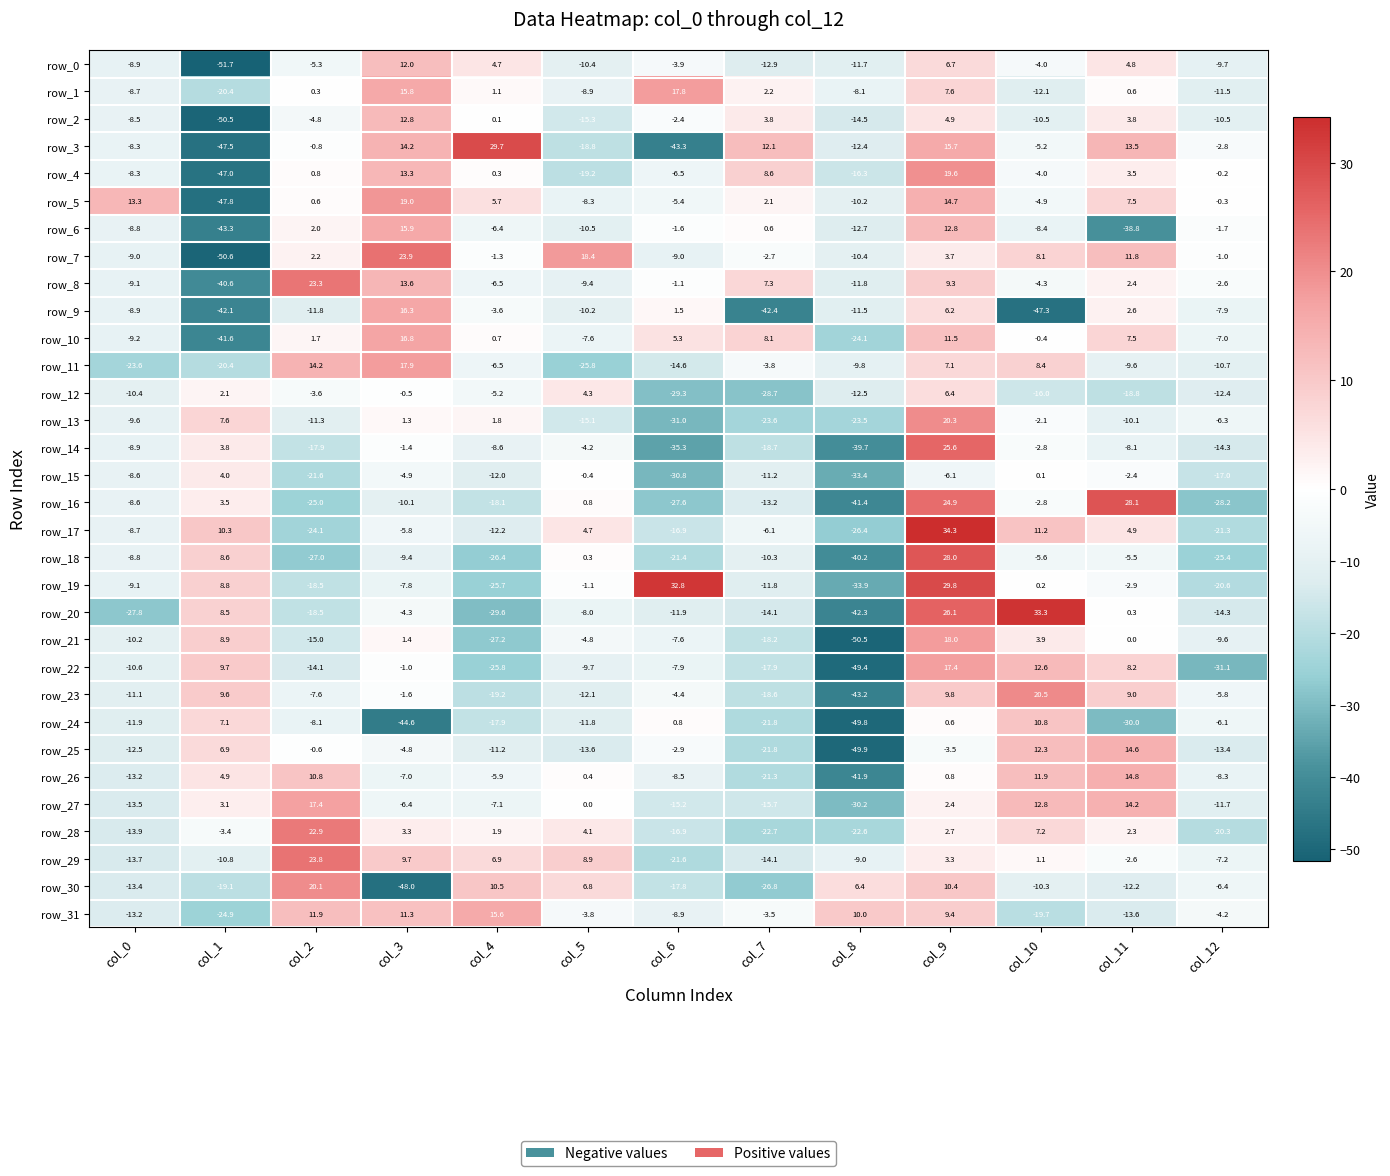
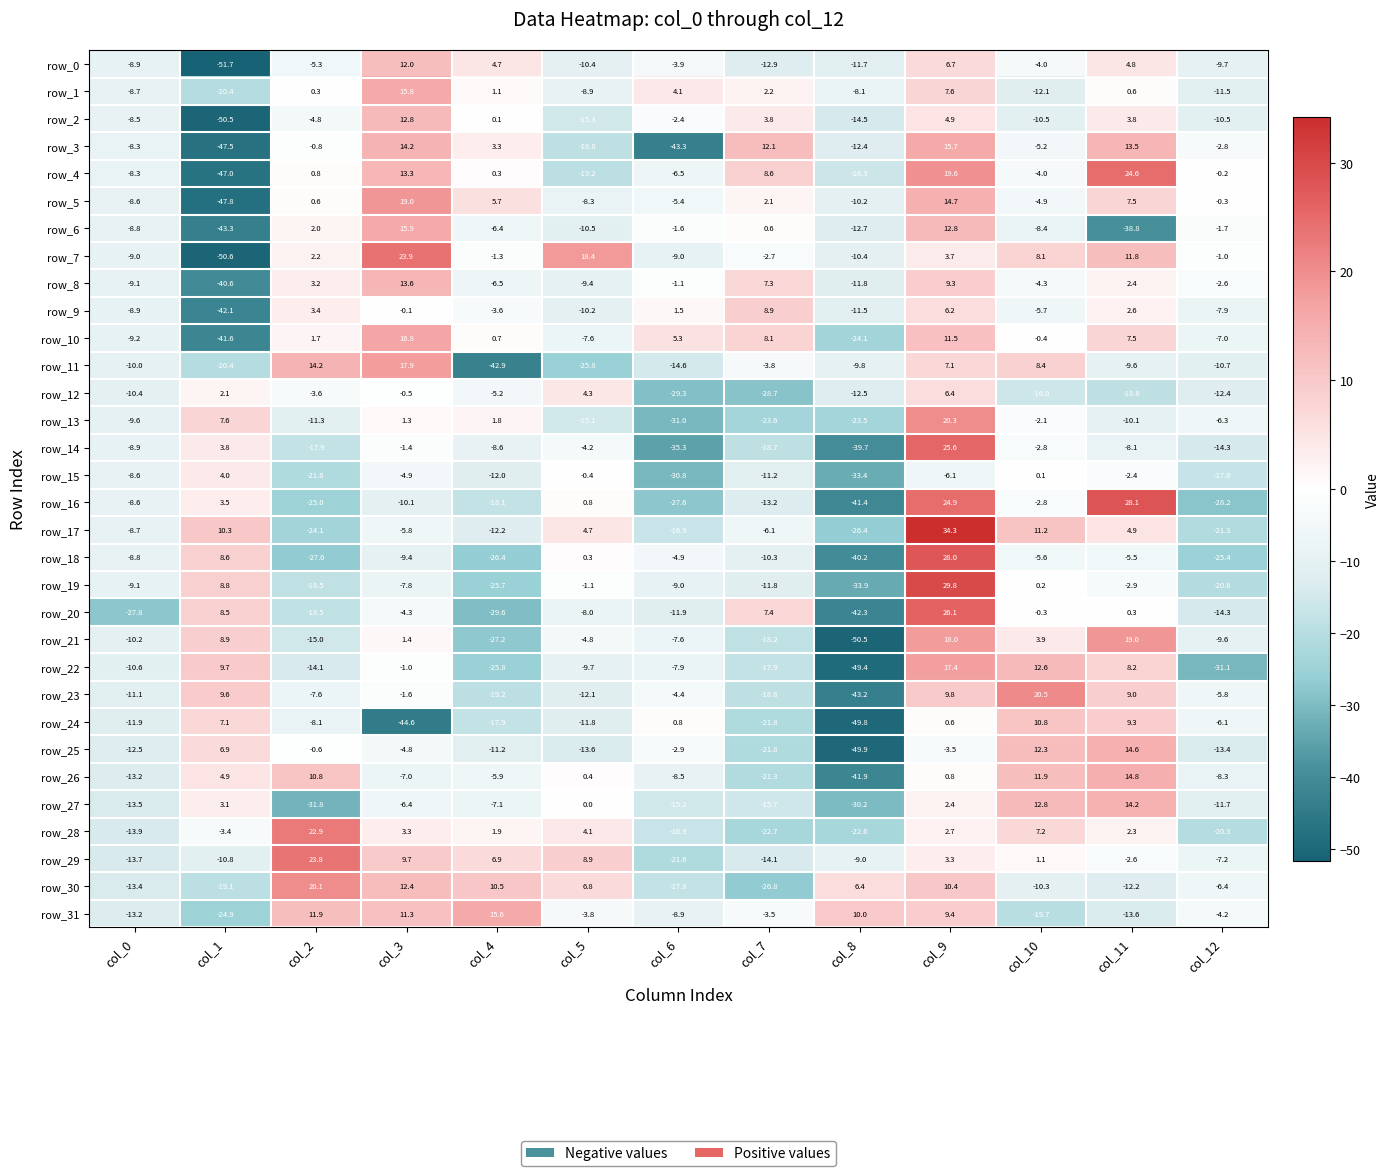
row_1, col_6: 17.8 -> 4.1
row_3, col_4: 29.7 -> 3.3
row_4, col_11: 3.5 -> 24.6
row_5, col_0: 13.3 -> -8.6
row_8, col_2: 23.3 -> 3.2
row_9, col_2: -11.8 -> 3.4
row_9, col_3: 16.3 -> -0.1
row_9, col_7: -42.4 -> 8.9
row_9, col_10: -47.3 -> -5.7
row_11, col_0: -23.6 -> -10.0
row_11, col_4: -6.5 -> -42.9
row_18, col_6: -21.4 -> -4.9
row_19, col_6: 32.8 -> -9.0
row_20, col_7: -14.1 -> 7.4
row_20, col_10: 33.3 -> -0.3
row_21, col_11: 0.0 -> 19.0
row_24, col_11: -30.0 -> 9.3
row_27, col_2: 17.4 -> -31.8
row_30, col_3: -48.0 -> 12.4
